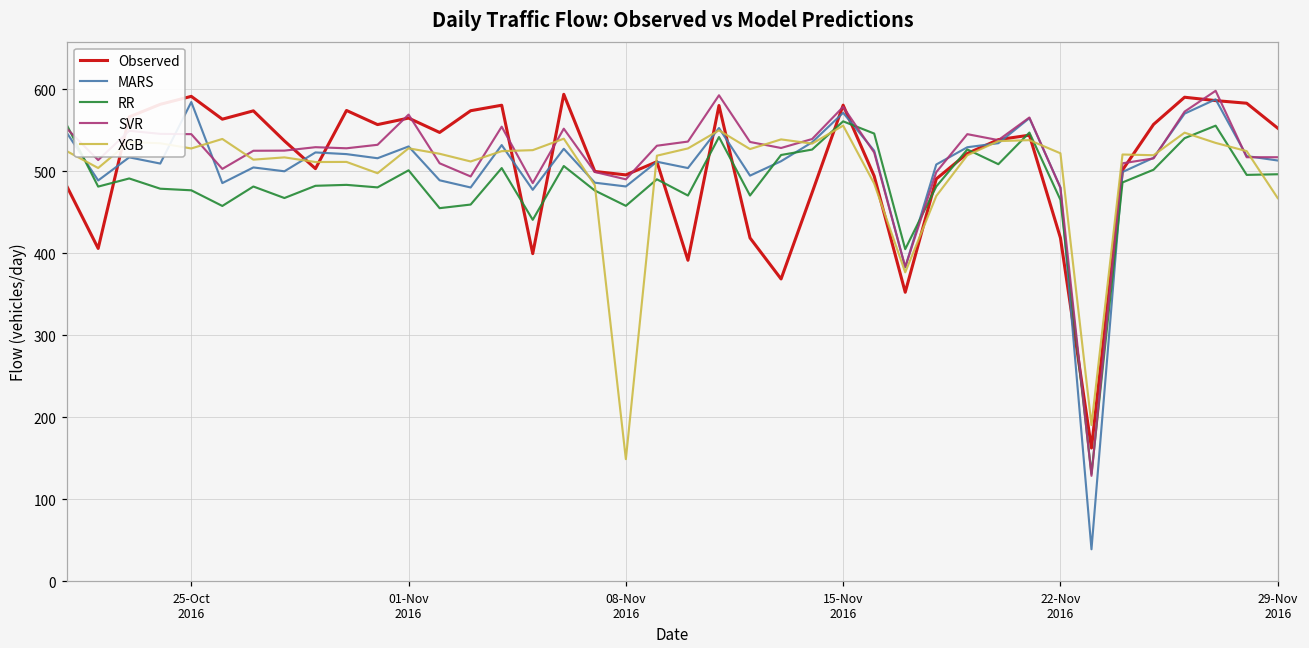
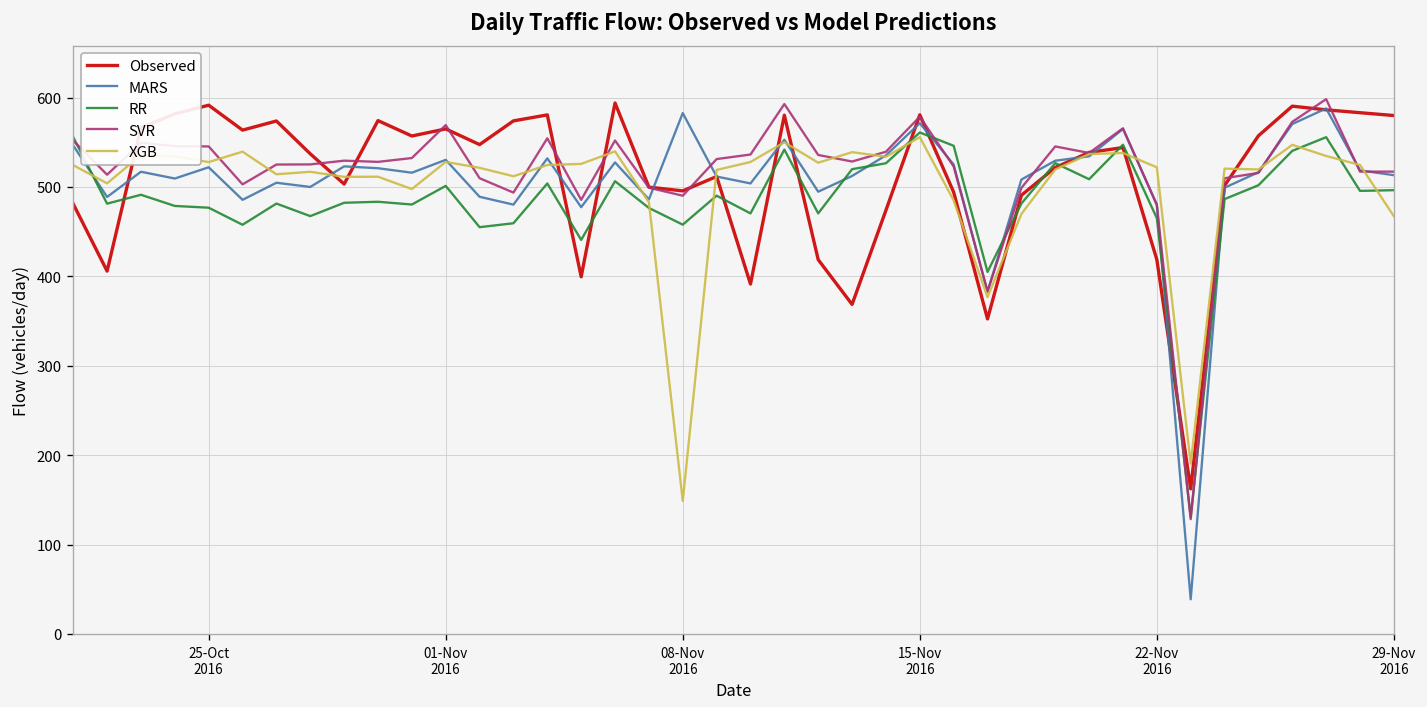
MARS, 25-Oct 2016: 580 -> 520
MARS, 08-Nov 2016: 480 -> 580
Observed, 29-Nov 2016: 550 -> 580
